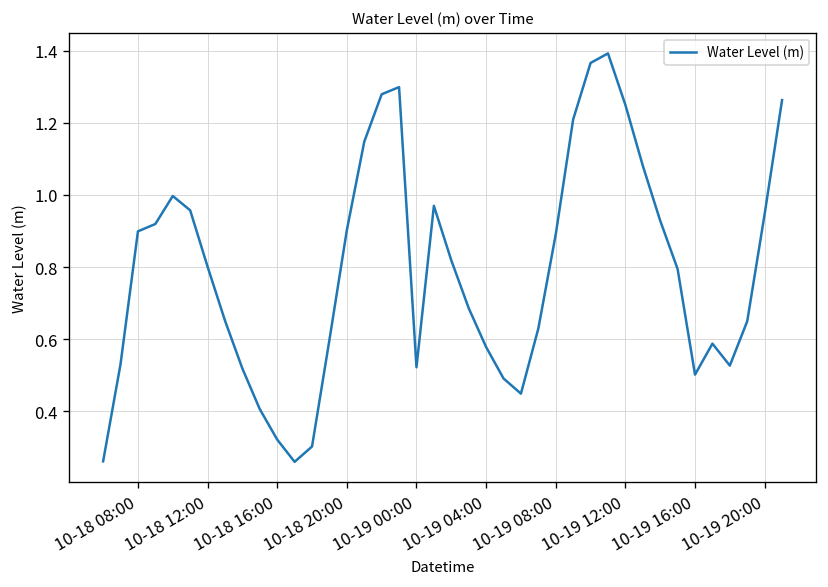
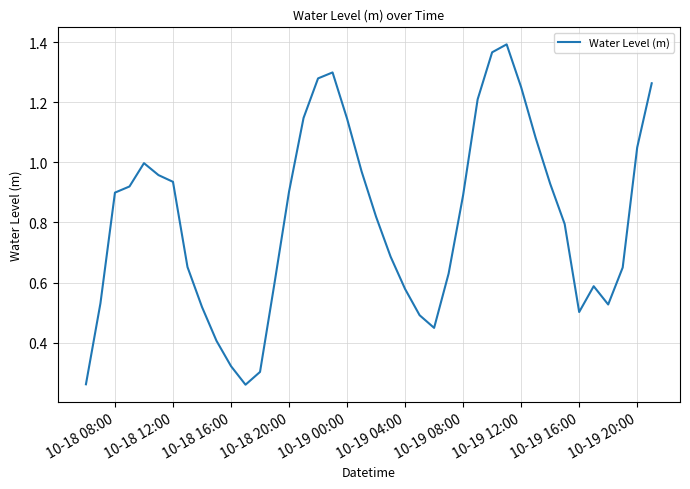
10-18 12:00: 0.80 -> 0.94
10-19 00:00: 0.52 -> 1.15
10-19 20:00: 0.95 -> 1.05
